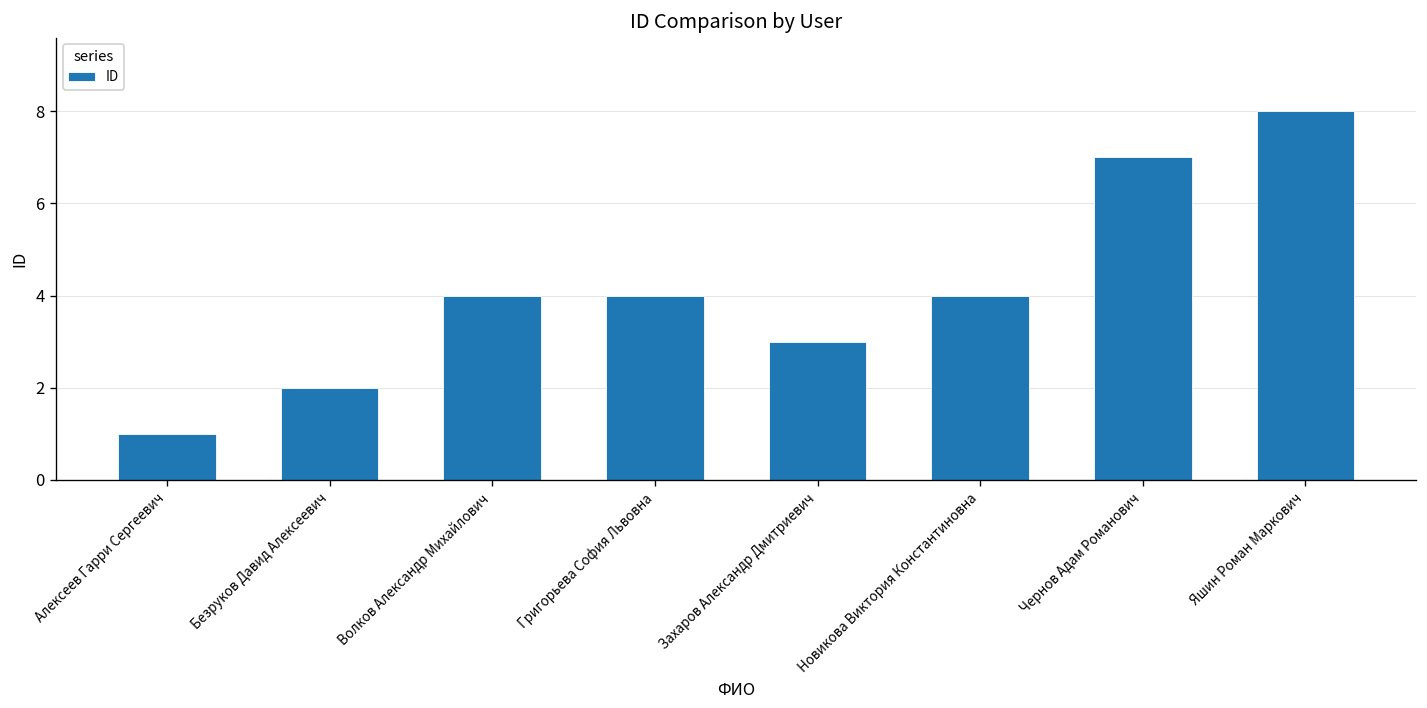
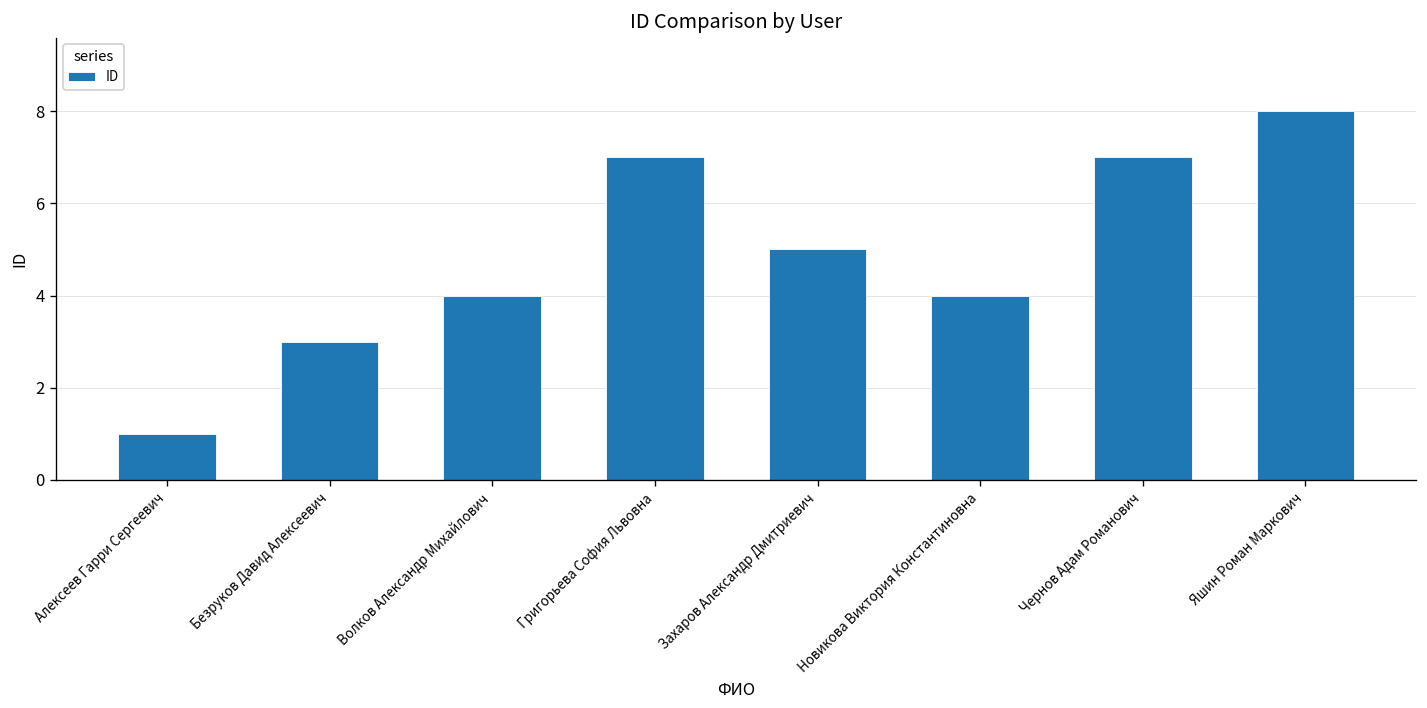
Безруков Давид Алексеевич: 2 -> 3
Григорьева София Львовна: 4 -> 7
Захаров Александр Дмитриевич: 3 -> 5
